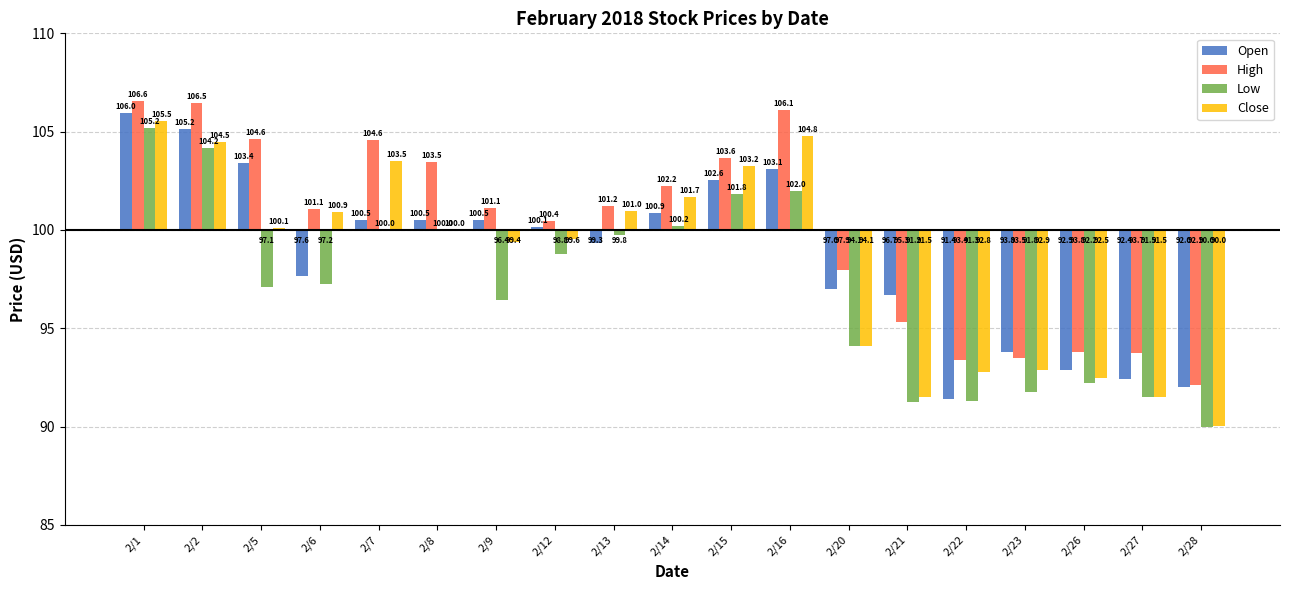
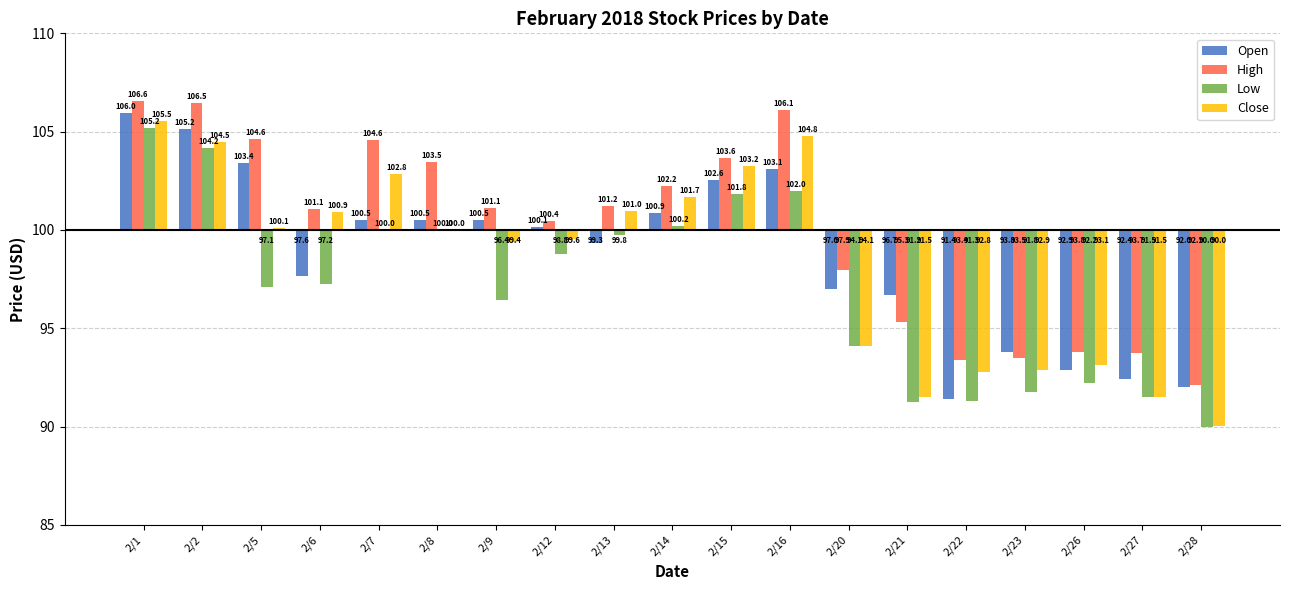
Close, 2/7: 103.5 -> 102.8
Close, 2/26: 92.5 -> 93.1
